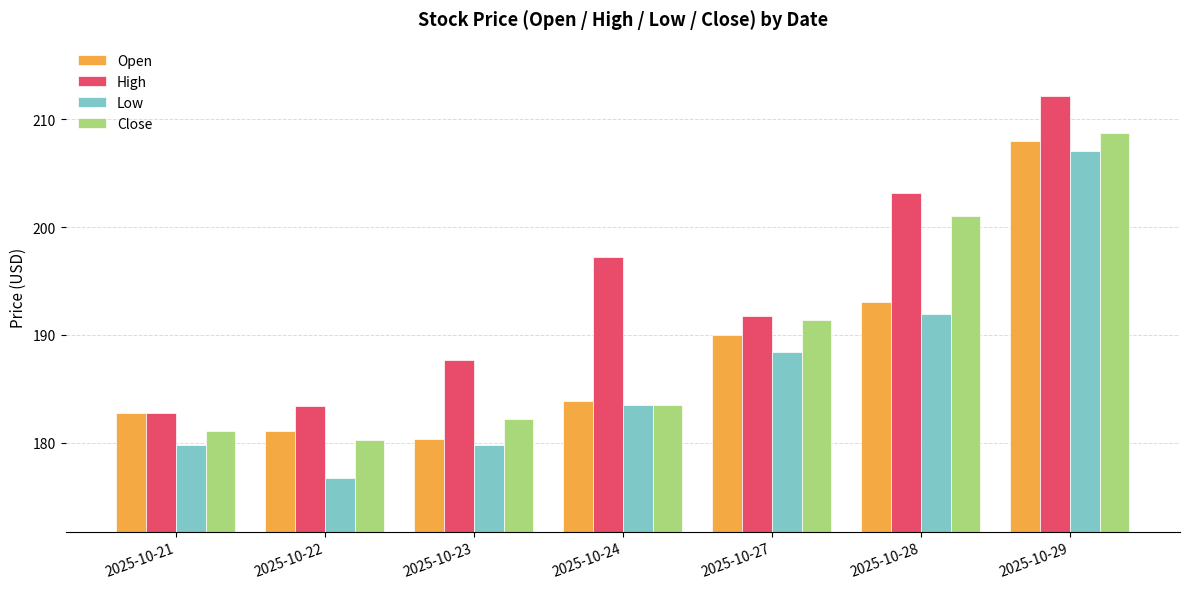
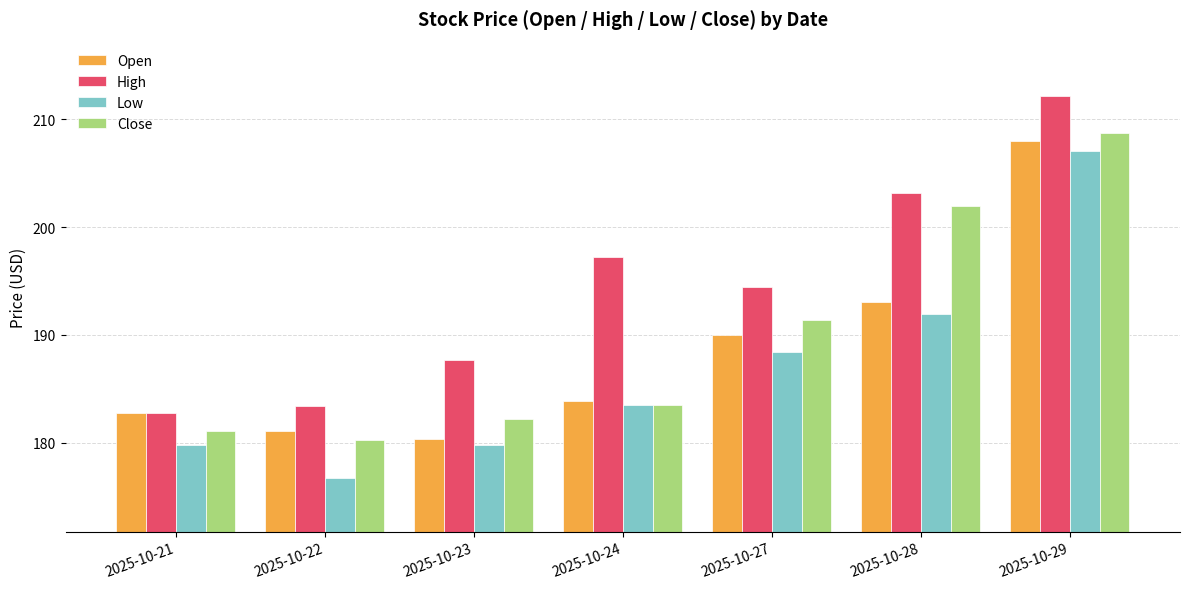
High, 2025-10-27: 191.8 -> 194.4
Close, 2025-10-28: 201.0 -> 202.0
